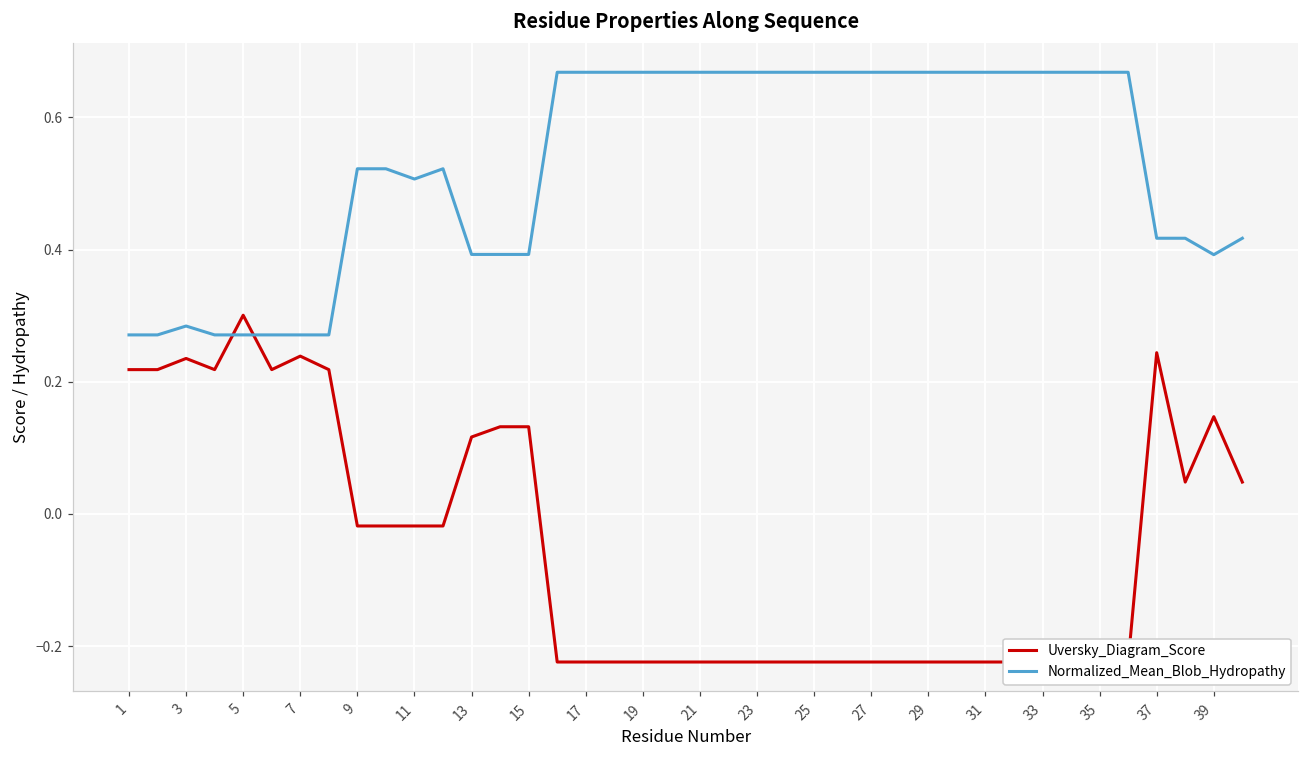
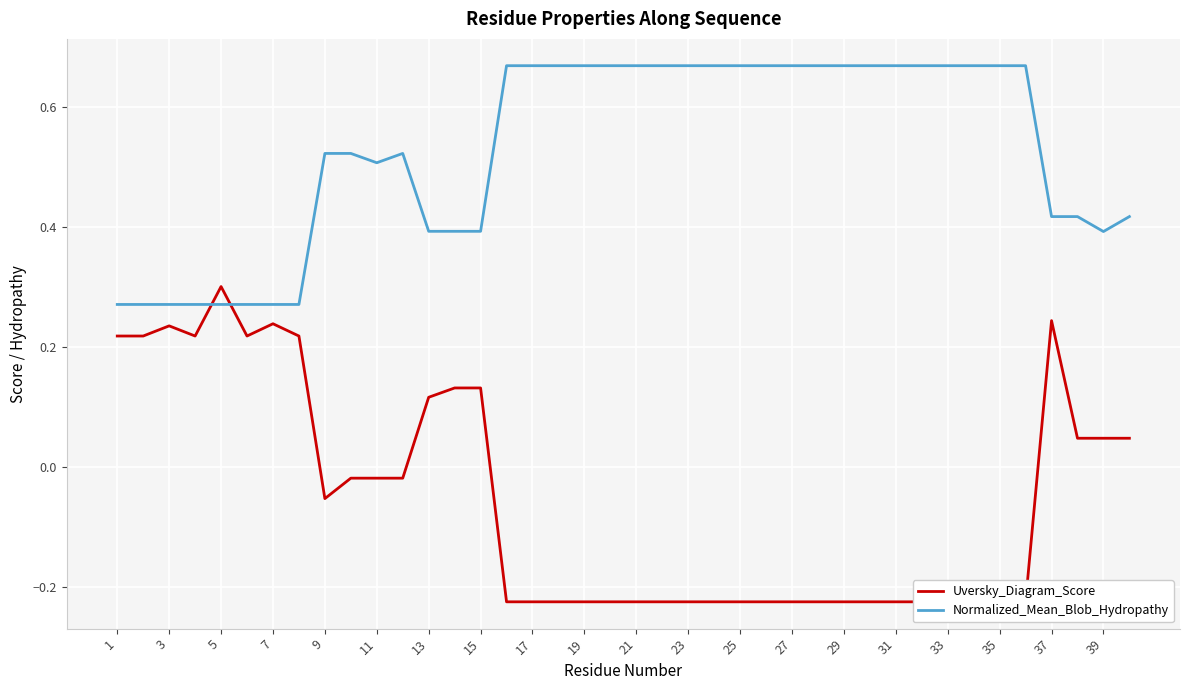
Normalized_Mean_Blob_Hydropathy, 3: 0.28 -> 0.27
Uversky_Diagram_Score, 9: -0.02 -> -0.05
Uversky_Diagram_Score, 39: 0.15 -> 0.05
